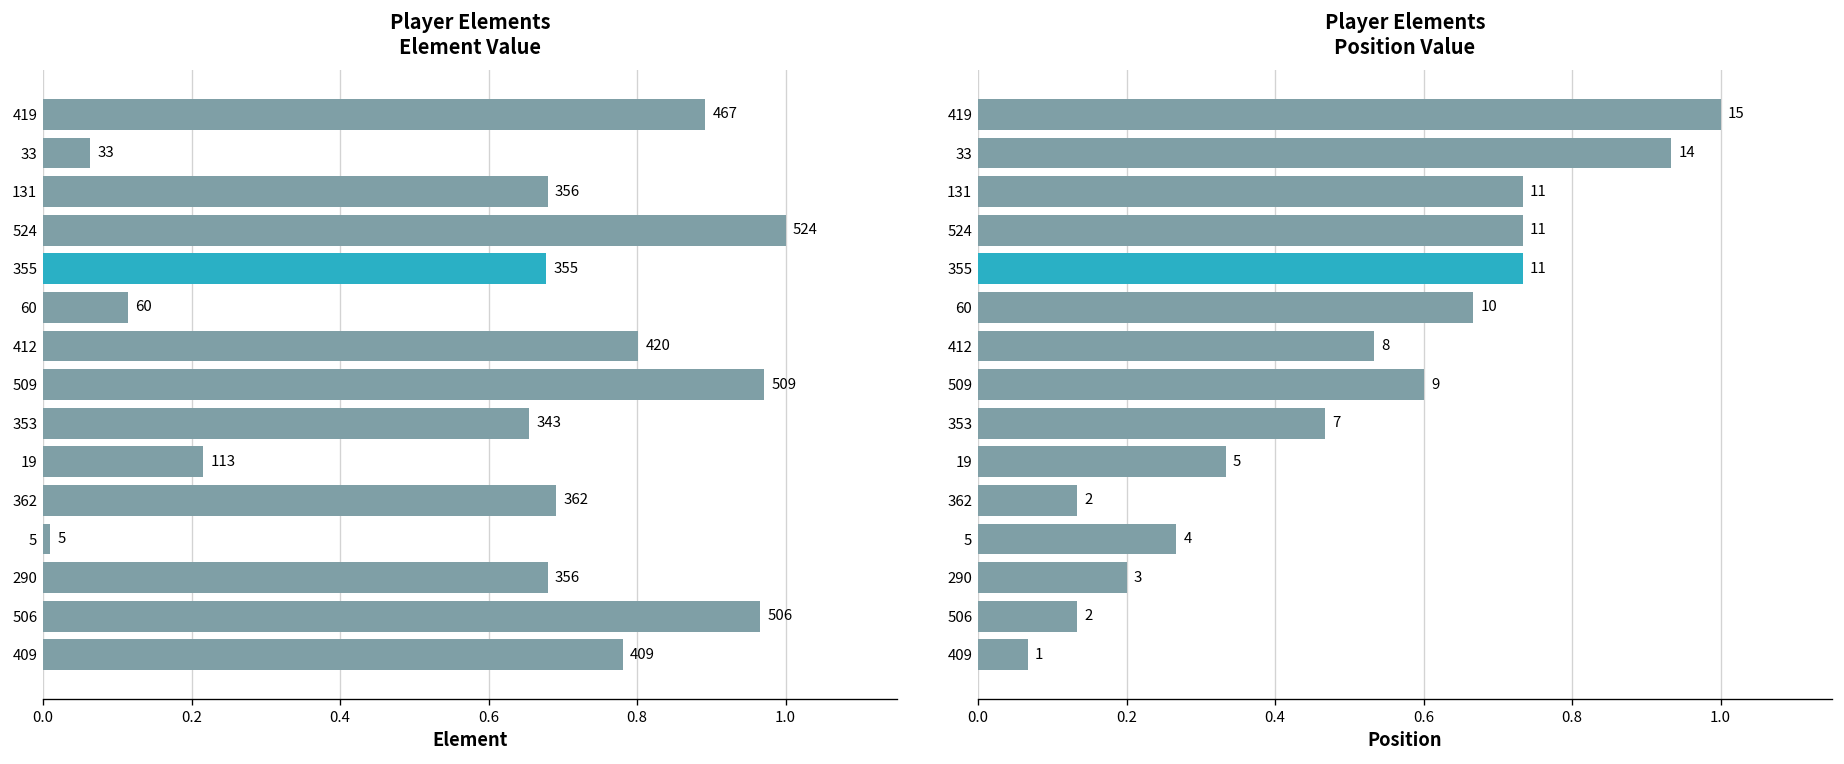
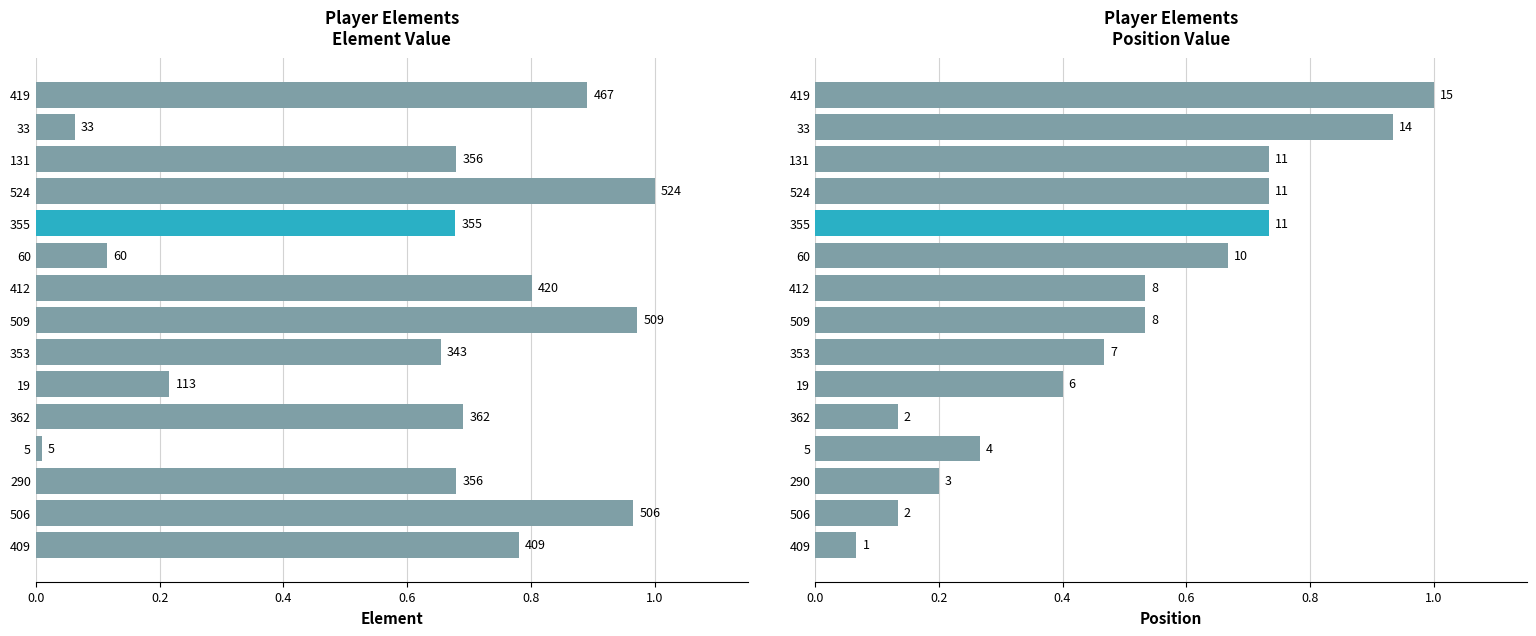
Player Elements Position Value, 509: 9 -> 8
Player Elements Position Value, 19: 5 -> 6
